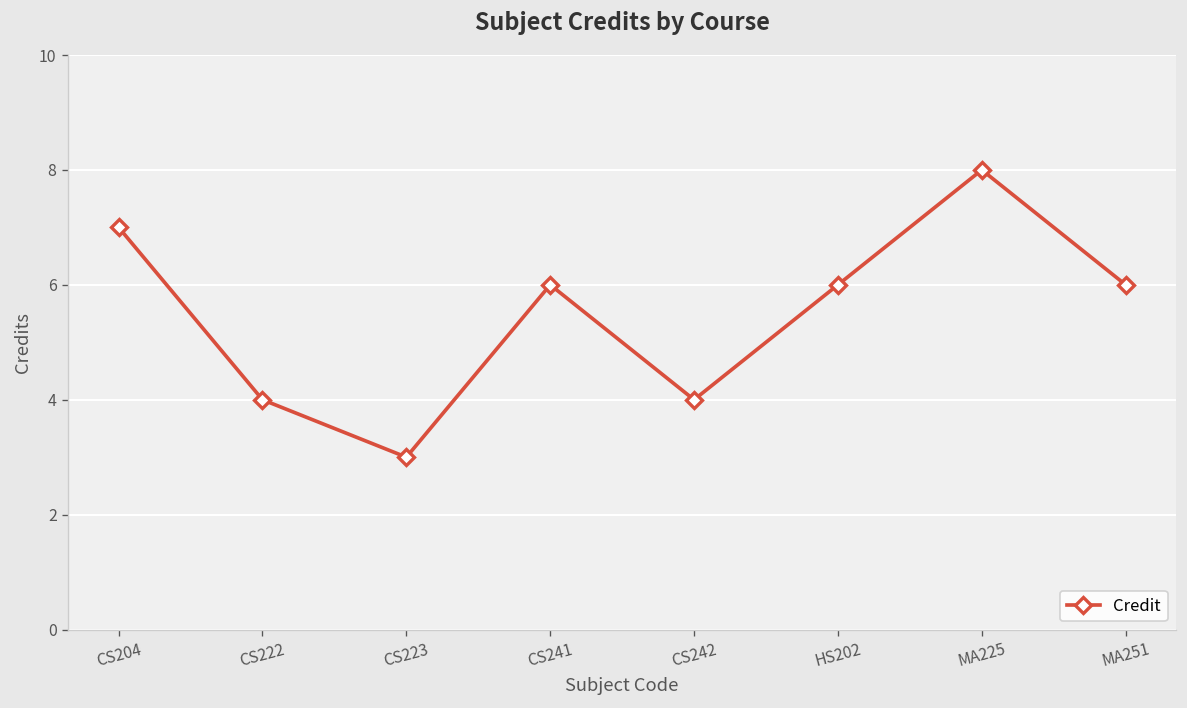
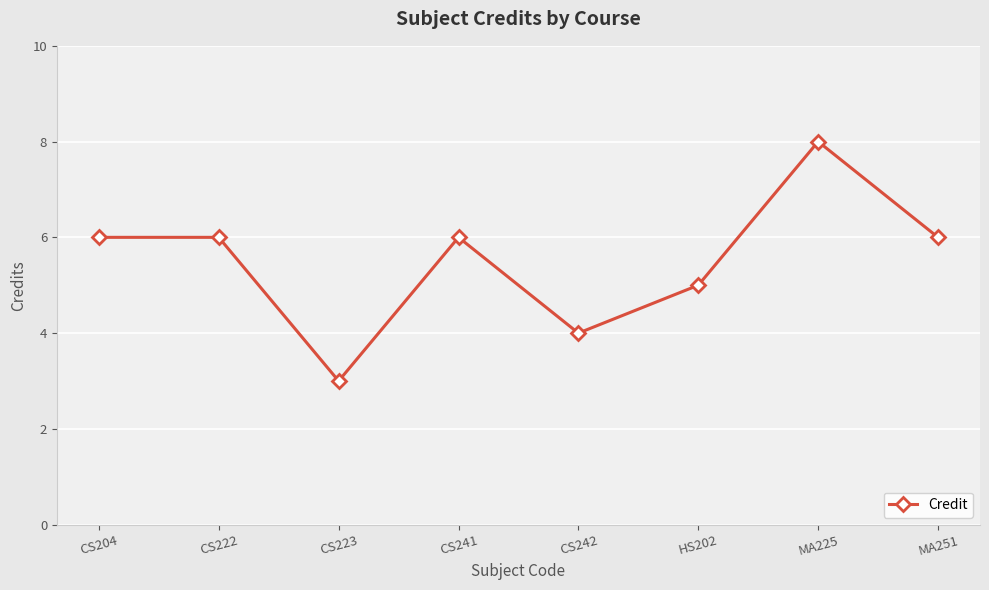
CS204: 7 -> 6
CS222: 4 -> 6
HS202: 6 -> 5
